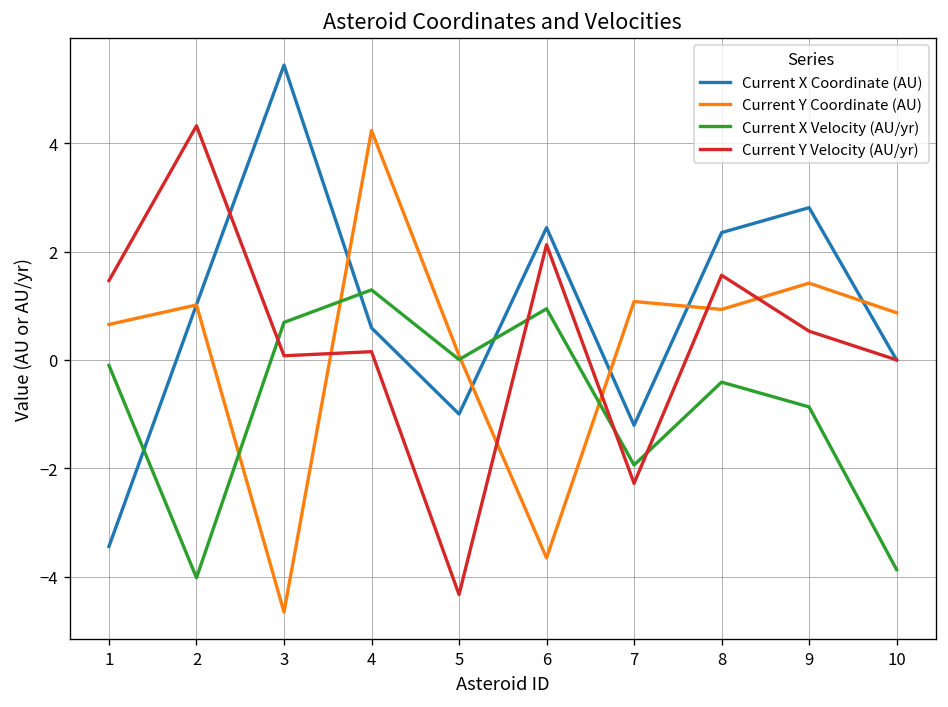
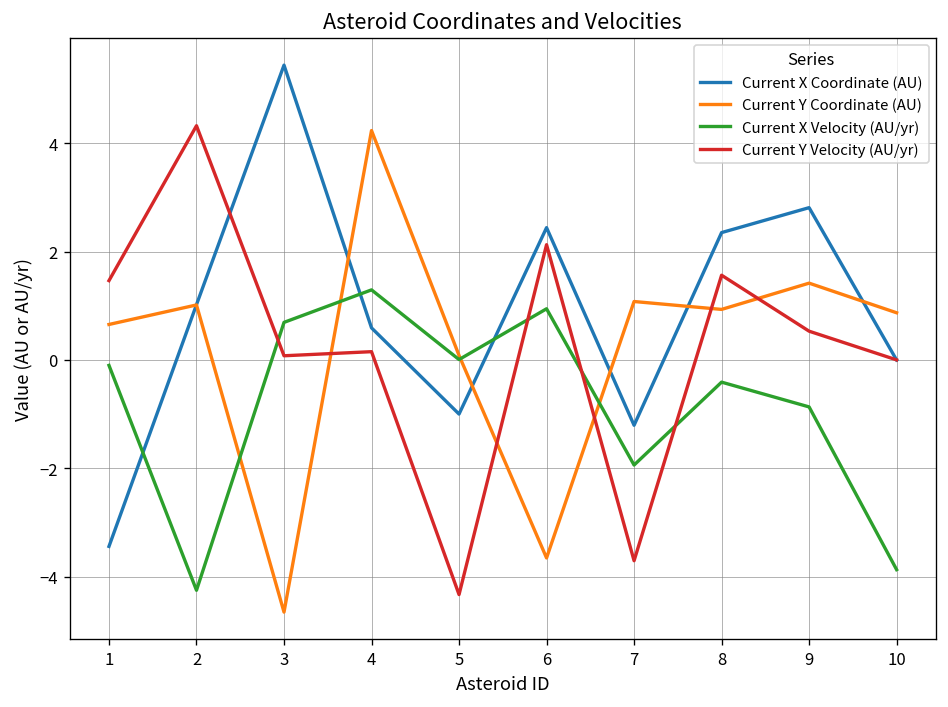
Current X Velocity (AU/yr), 2: -4.0 -> -4.3
Current Y Velocity (AU/yr), 7: -2.3 -> -3.7
